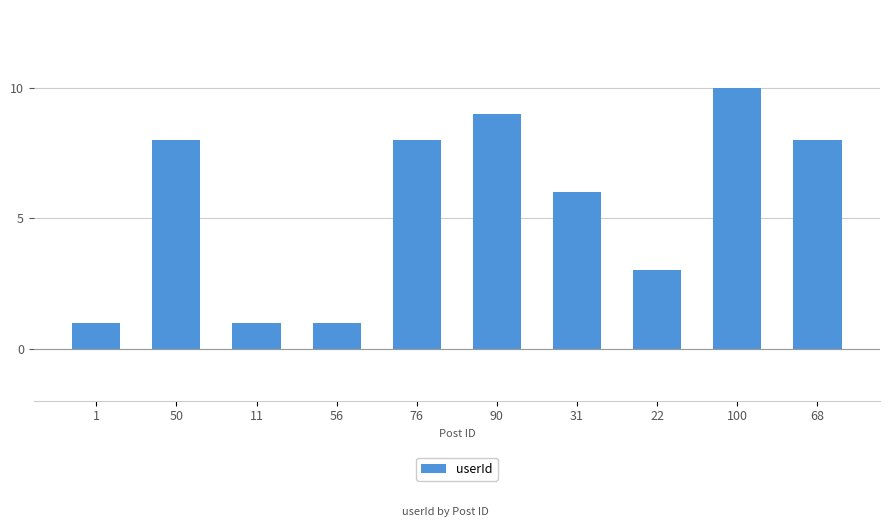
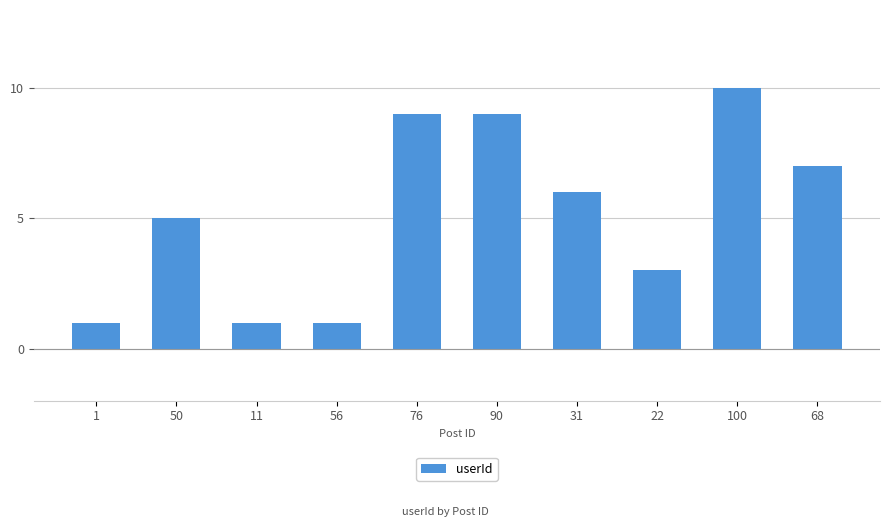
50: 8 -> 5
76: 8 -> 9
68: 8 -> 7
